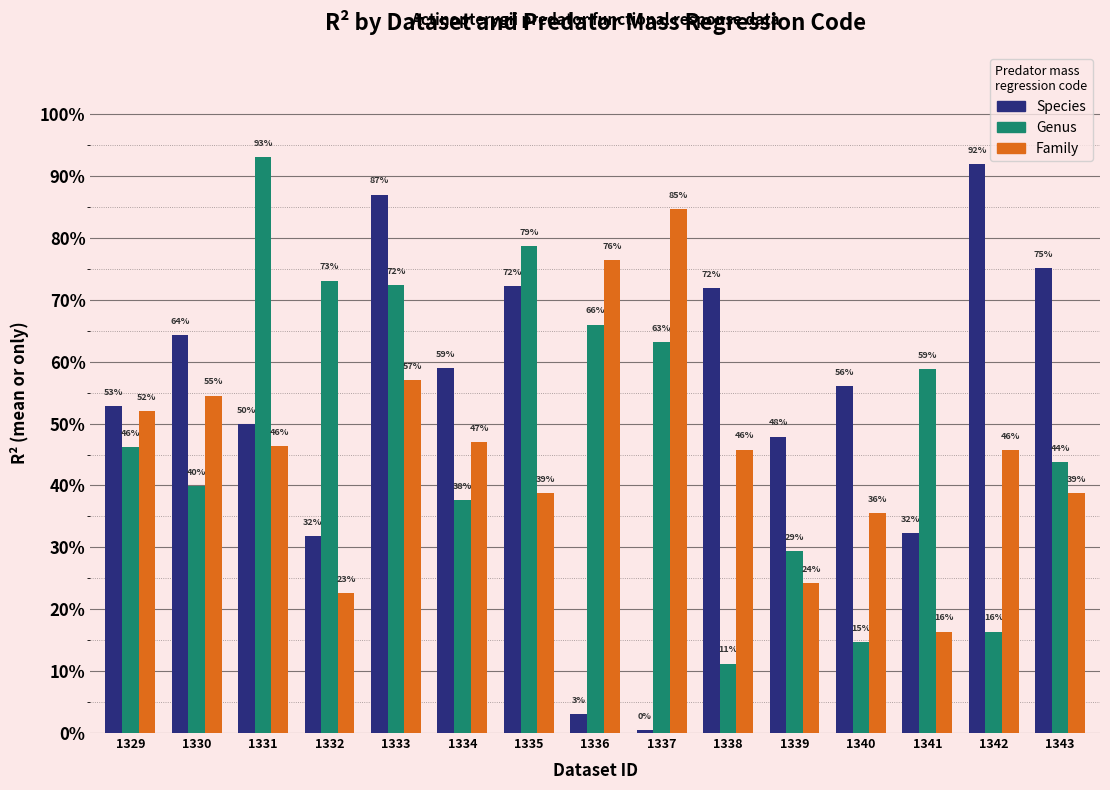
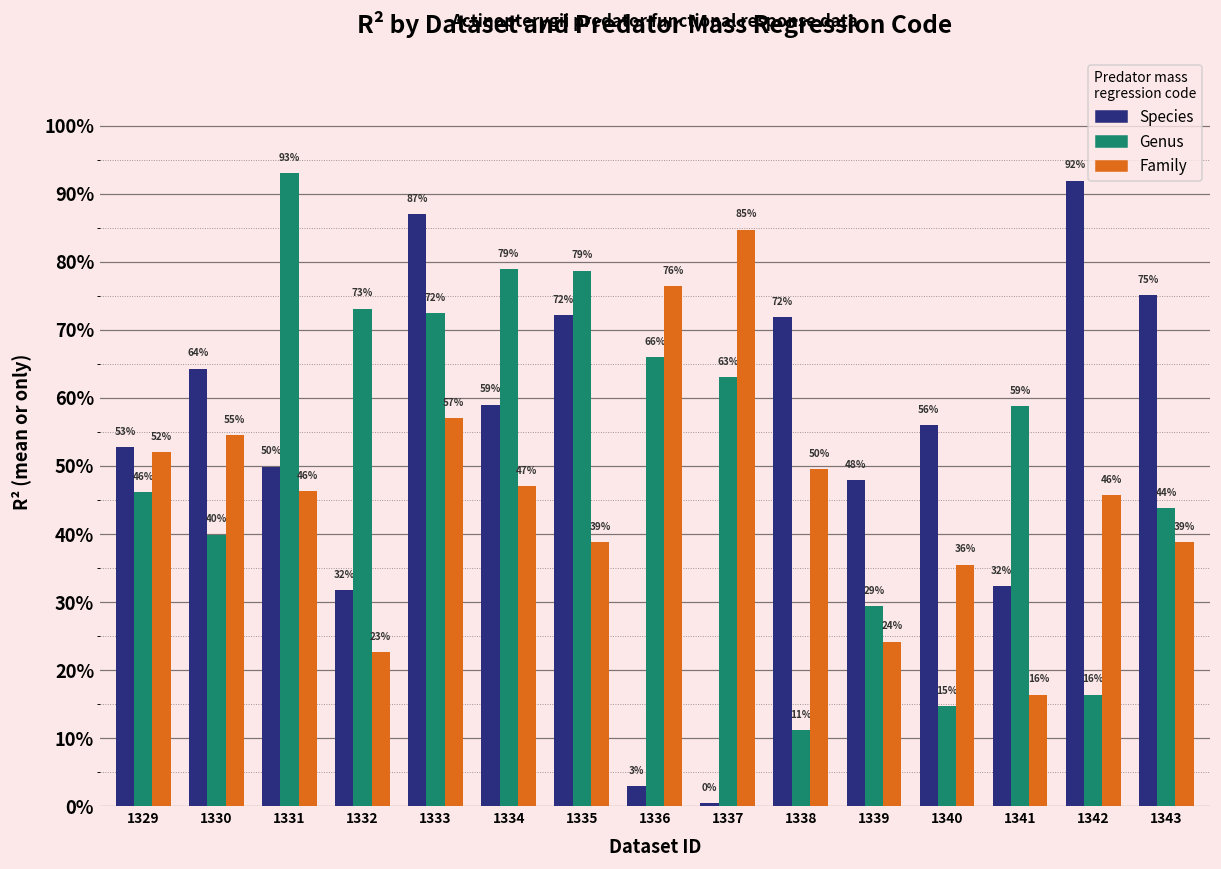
Genus, 1334: 38% -> 79%
Family, 1338: 46% -> 50%
